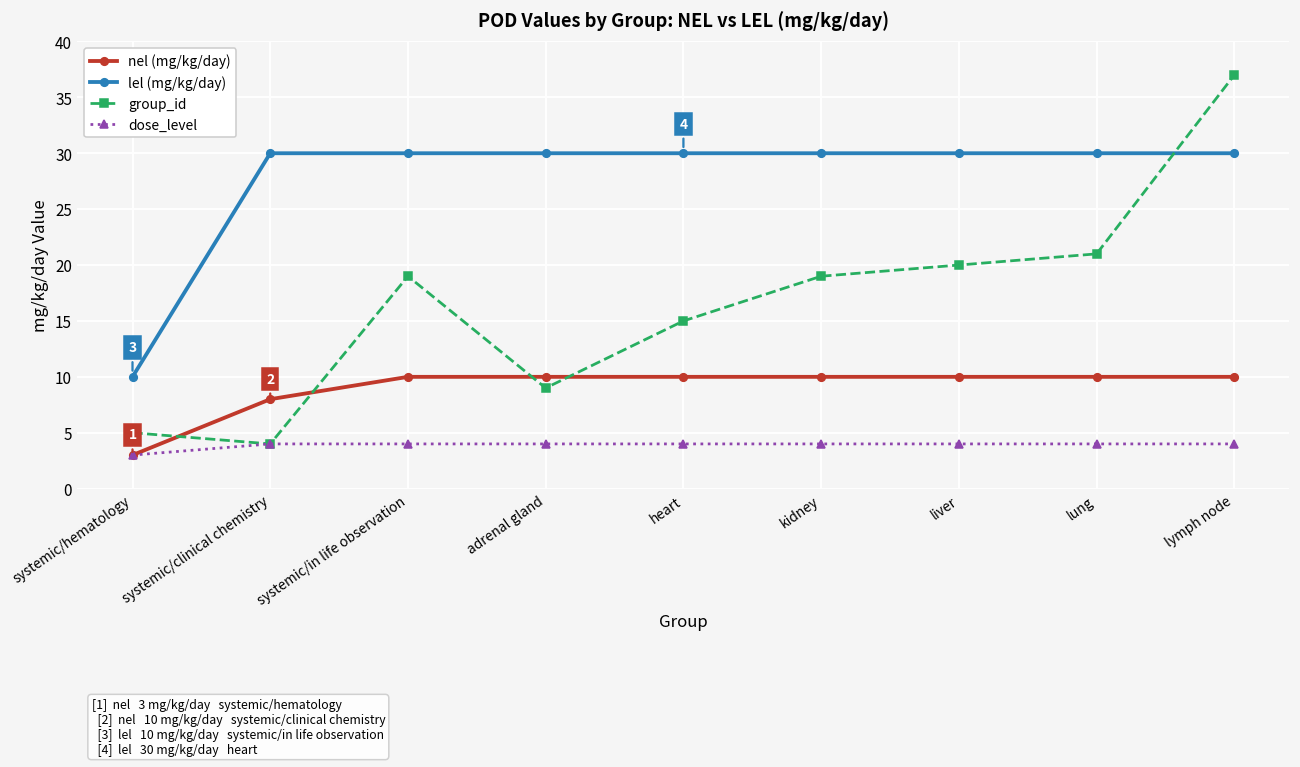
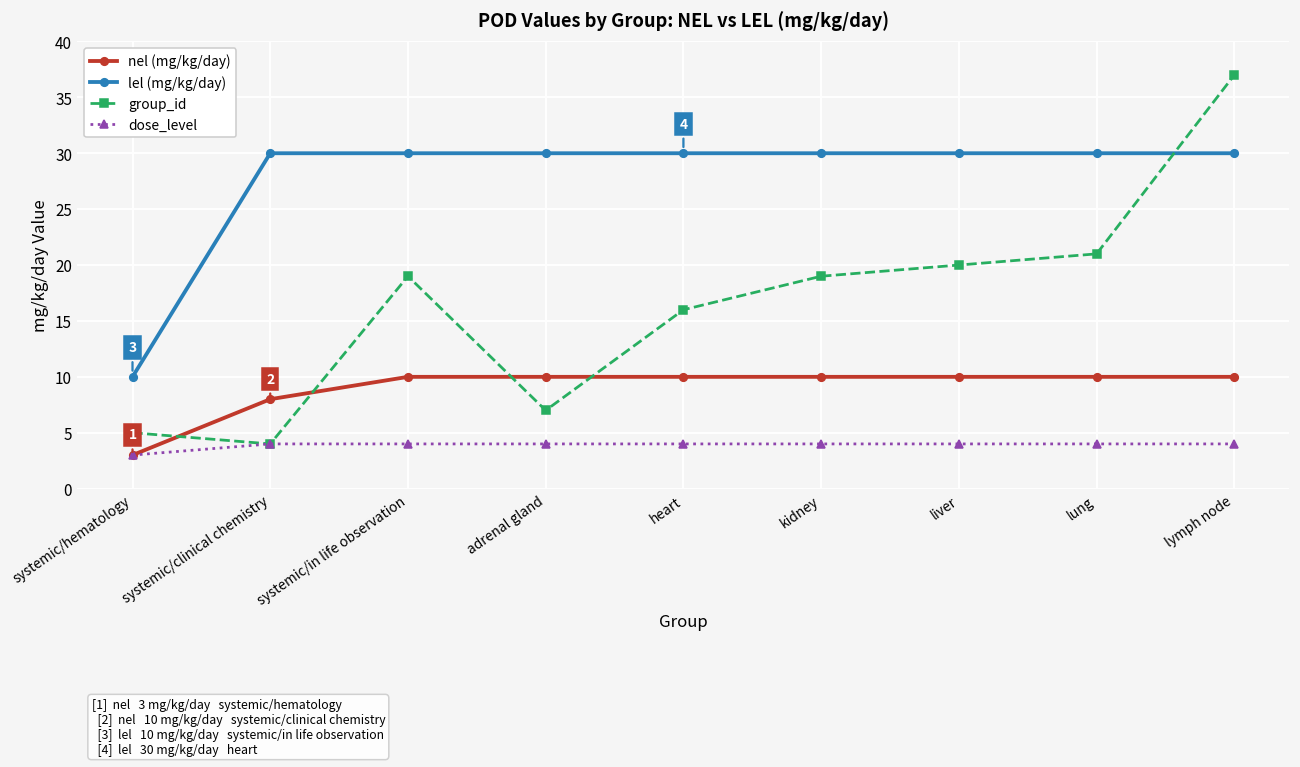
group_id, adrenal gland: 9 -> 7
group_id, heart: 15 -> 16
